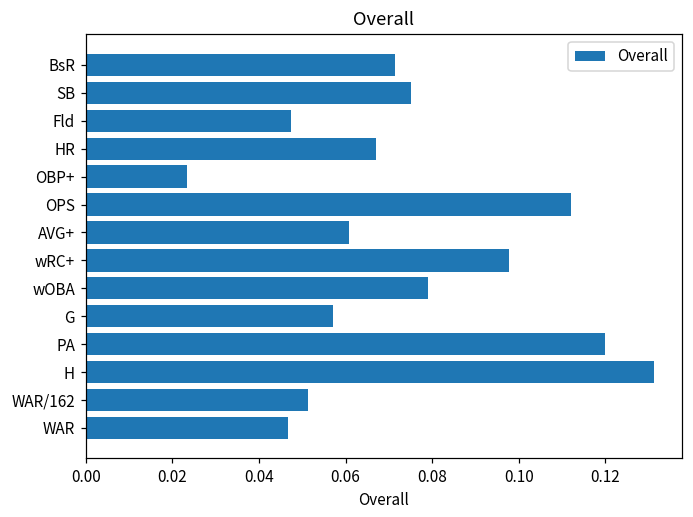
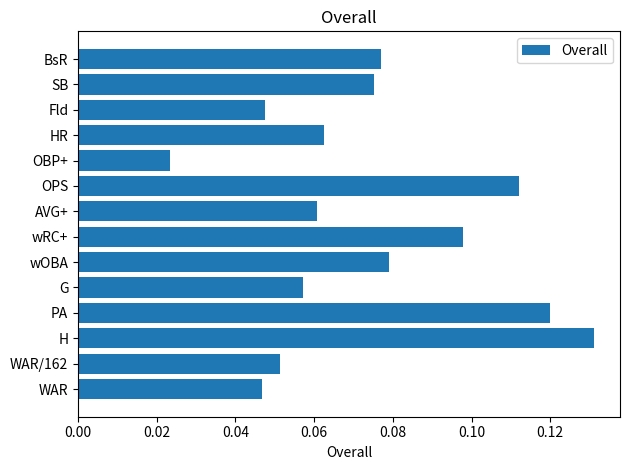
BsR: 0.071 -> 0.077
HR: 0.067 -> 0.063
